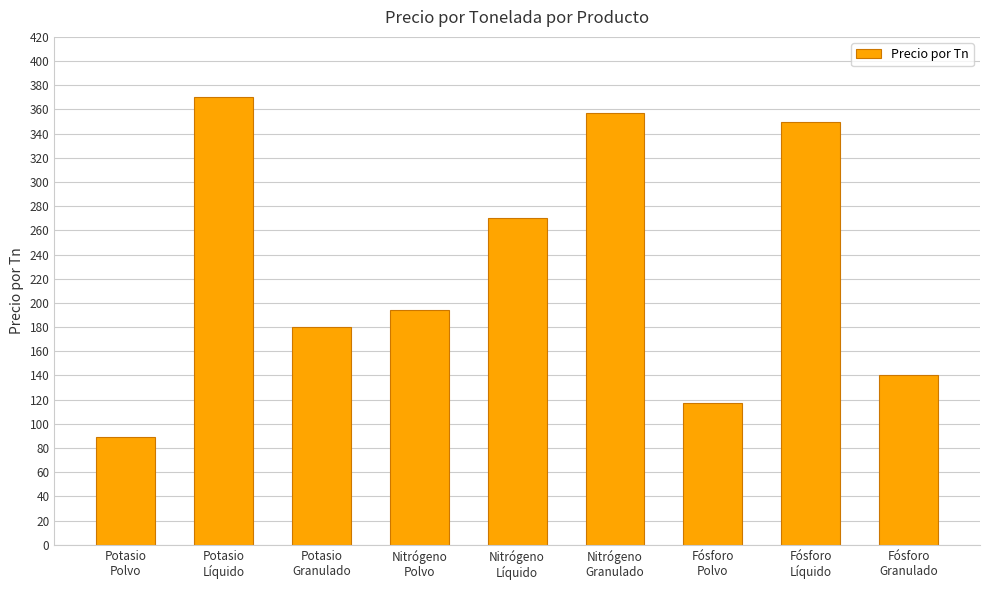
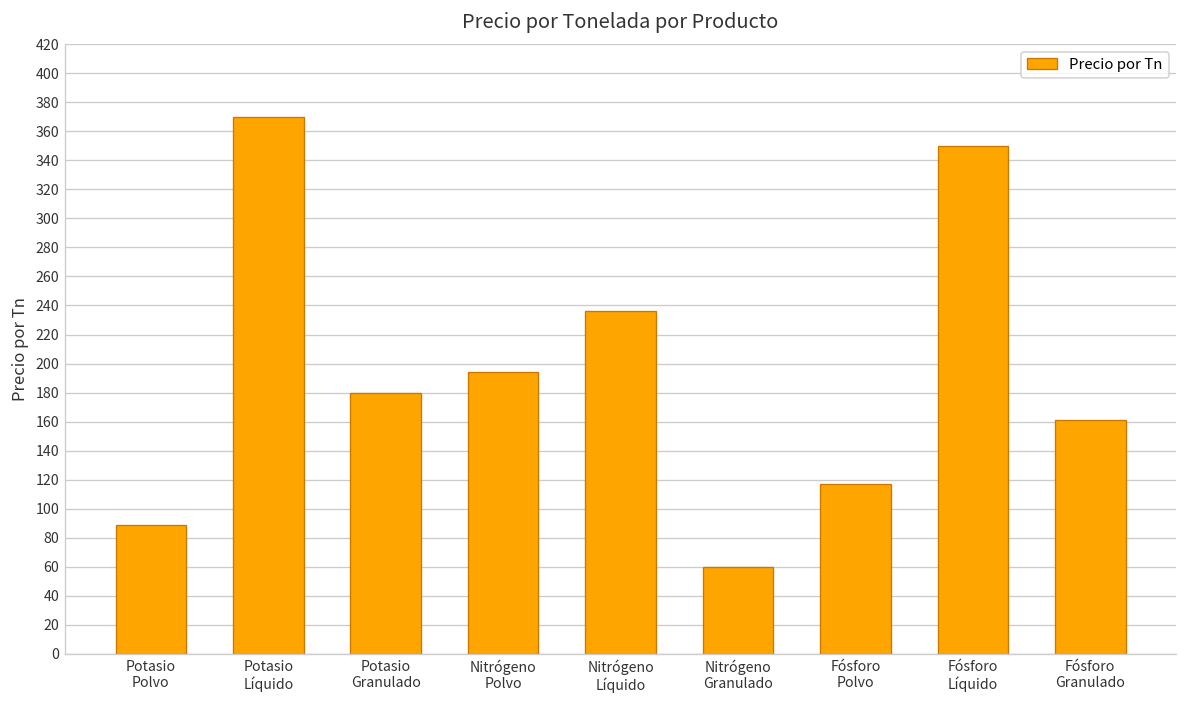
Nitrógeno Líquido: 270 -> 236
Nitrógeno Granulado: 357 -> 60
Fósforo Granulado: 140 -> 161
